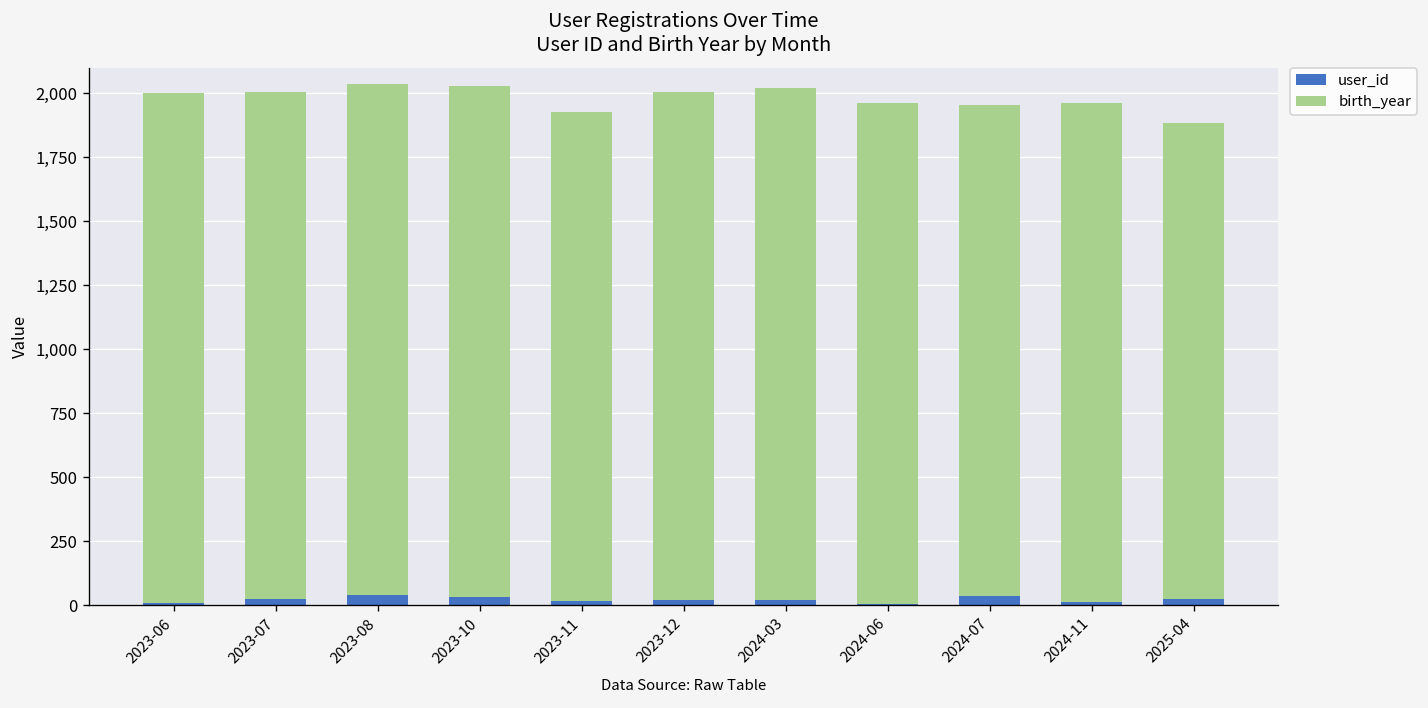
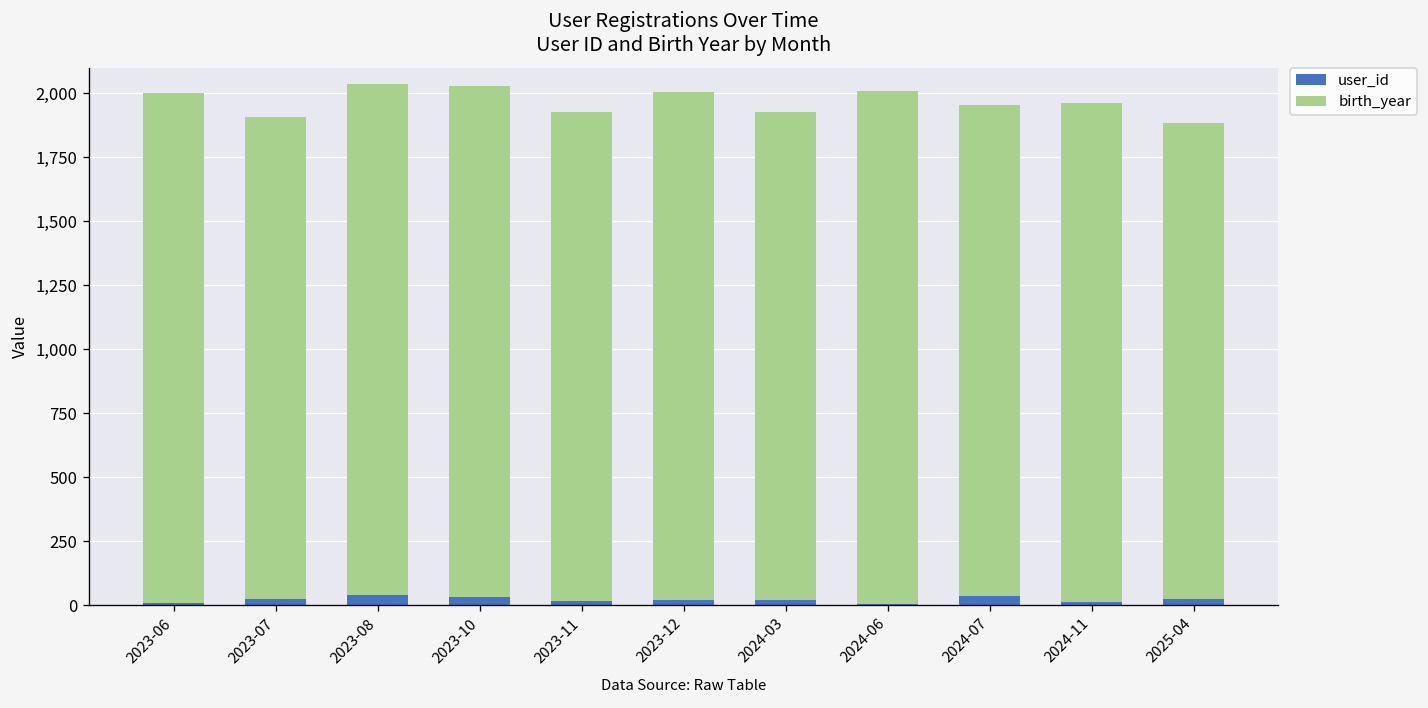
birth_year, 2023-07: 1,980 -> 1,880
birth_year, 2024-03: 2,000 -> 1,910
birth_year, 2024-06: 1,960 -> 2,000
